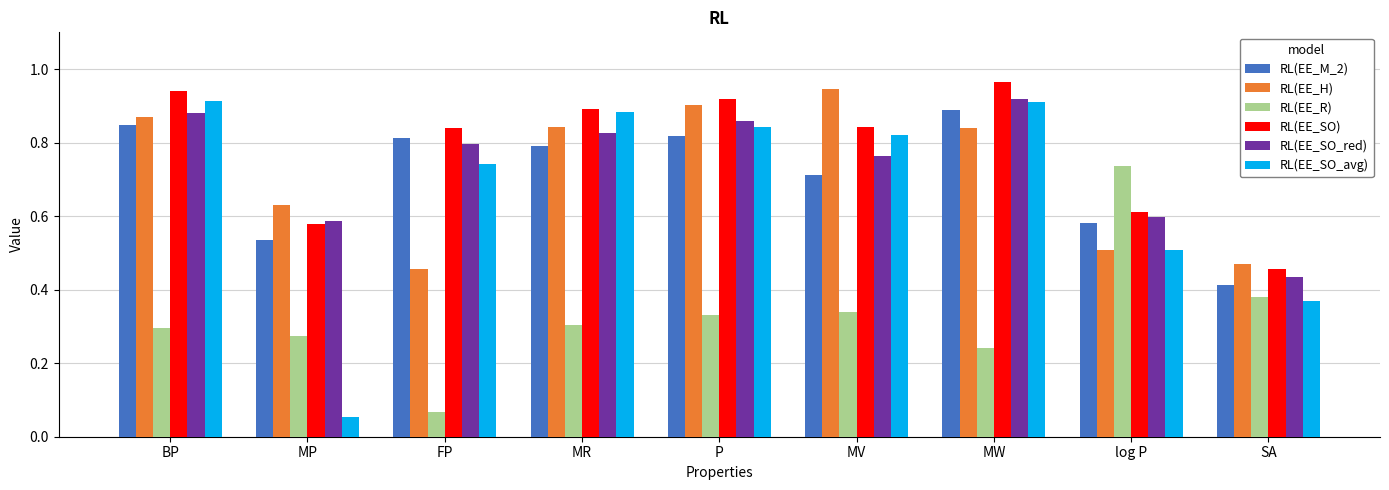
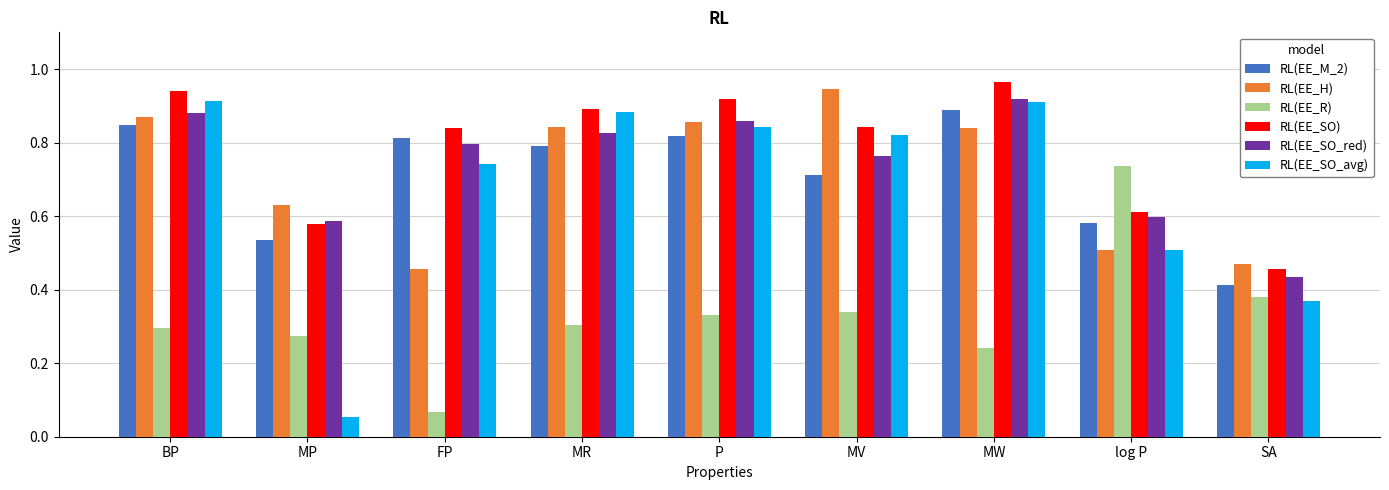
RL(EE_H), P: 0.90 -> 0.86
